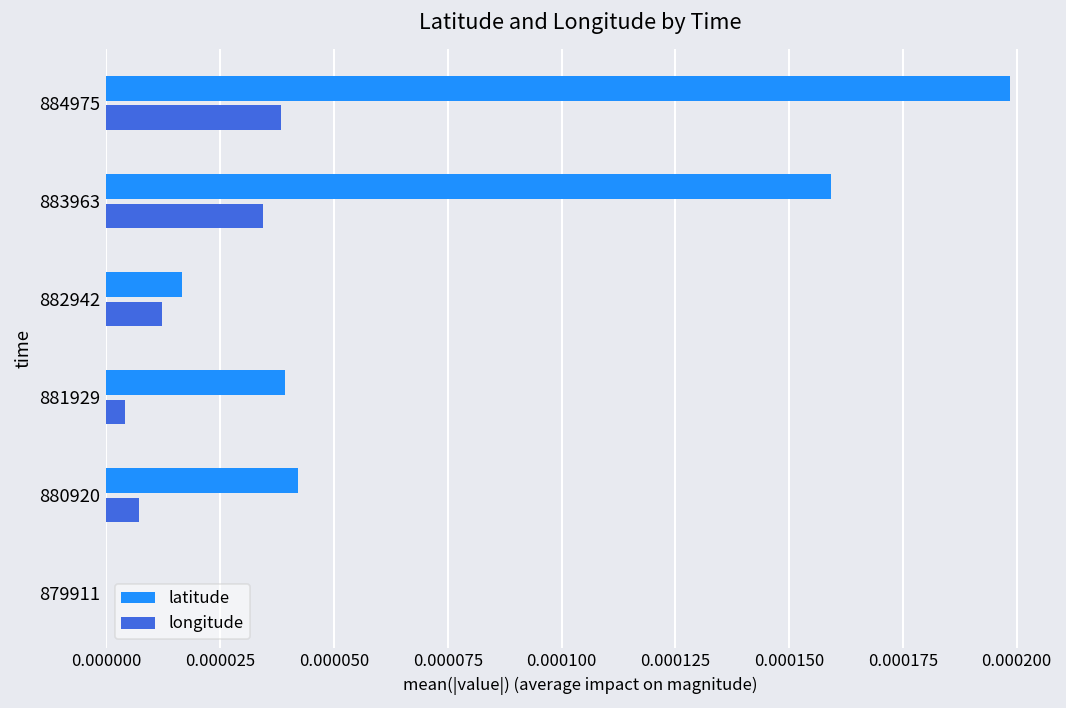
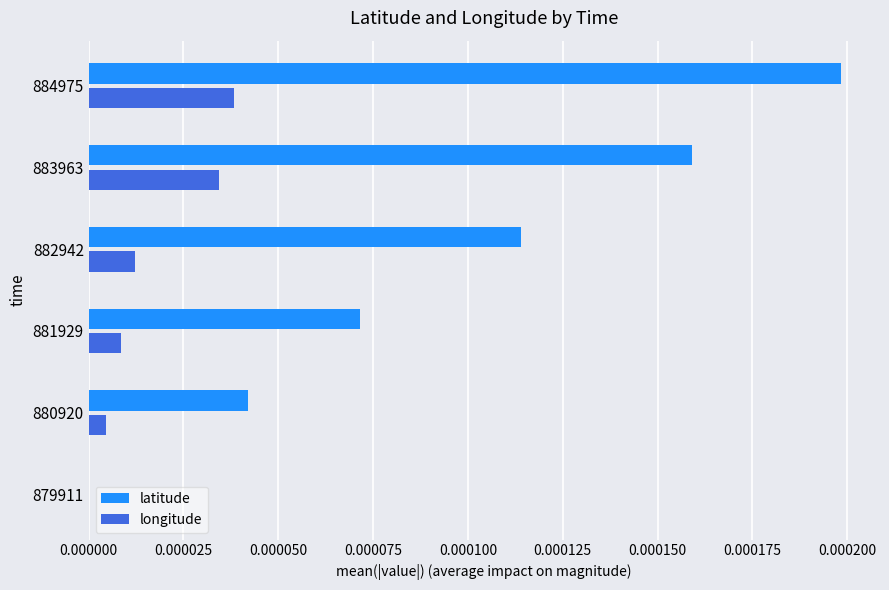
latitude, 882942: 0.000017 -> 0.000114
latitude, 881929: 0.000039 -> 0.000072
longitude, 881929: 0.000004 -> 0.000009
longitude, 880920: 0.000007 -> 0.000005
